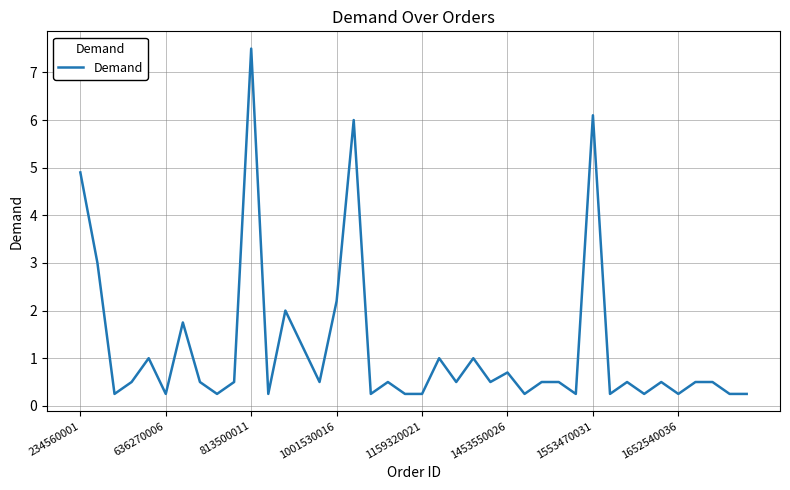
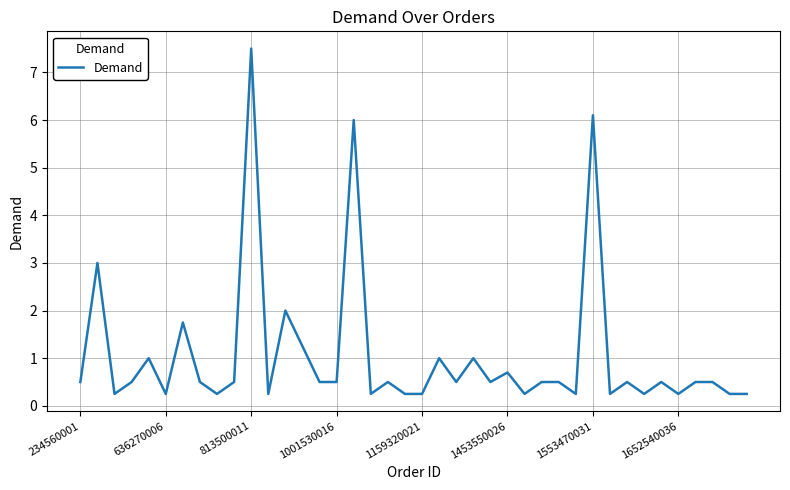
234560001: 4.9 -> 0.5
1001530016: 2.2 -> 0.5
